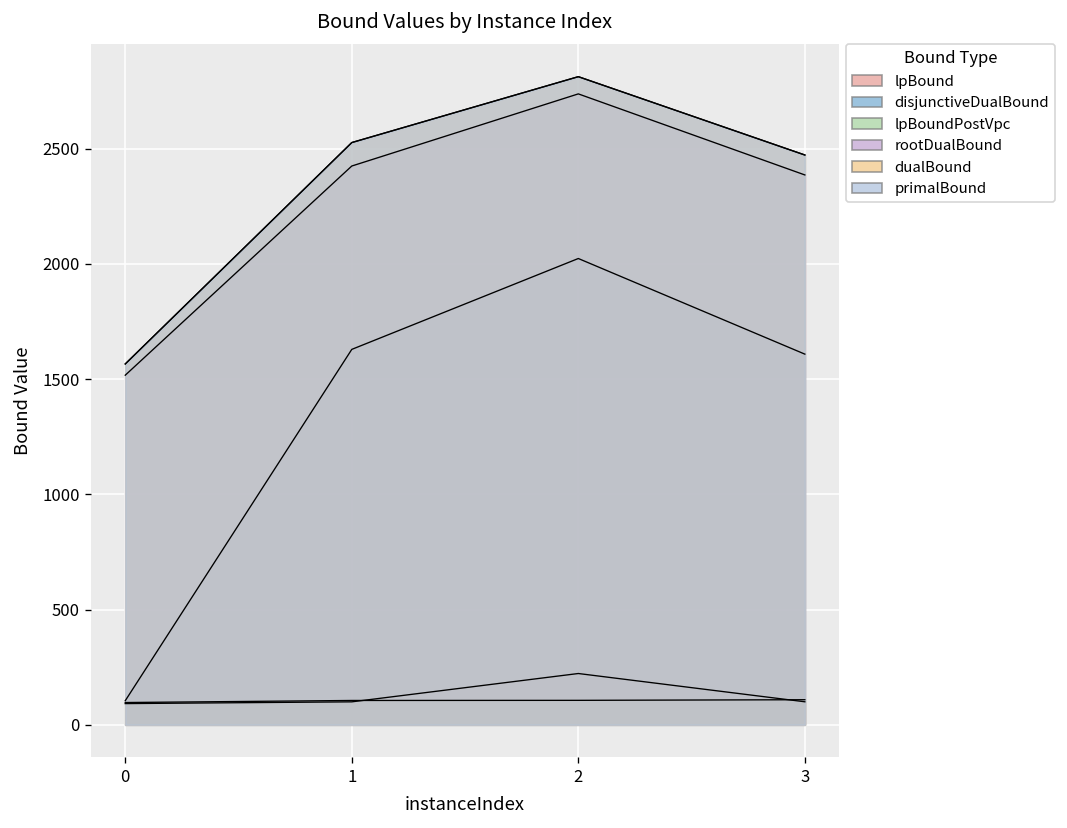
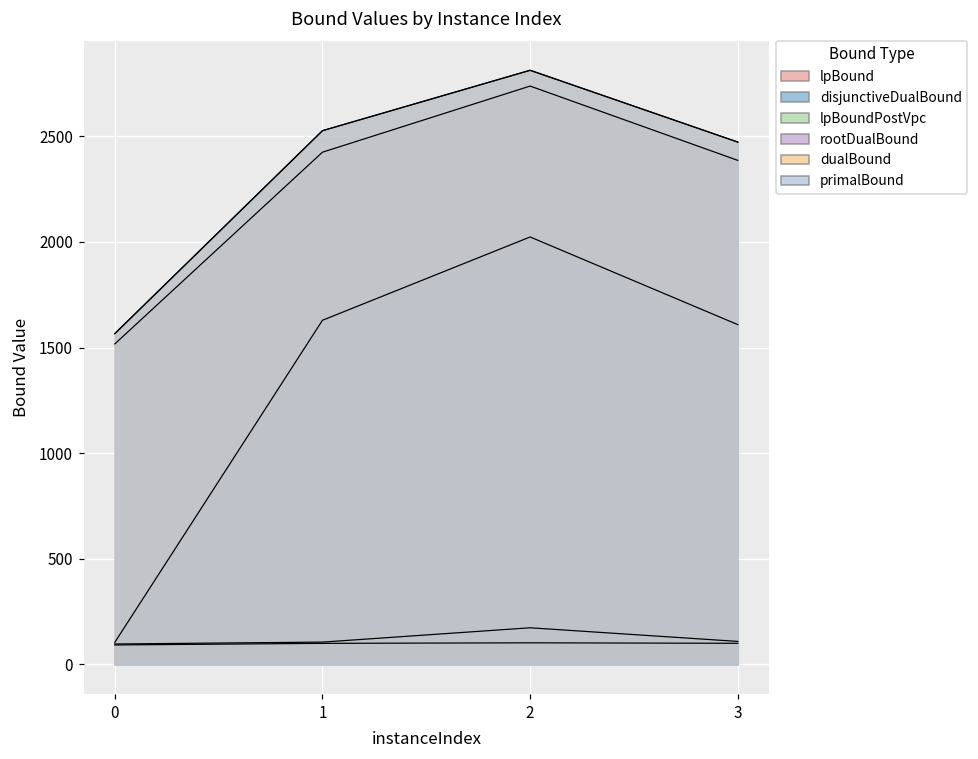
lpBound, 2: 220 -> 100
lpBoundPostVpc, 2: 110 -> 170
